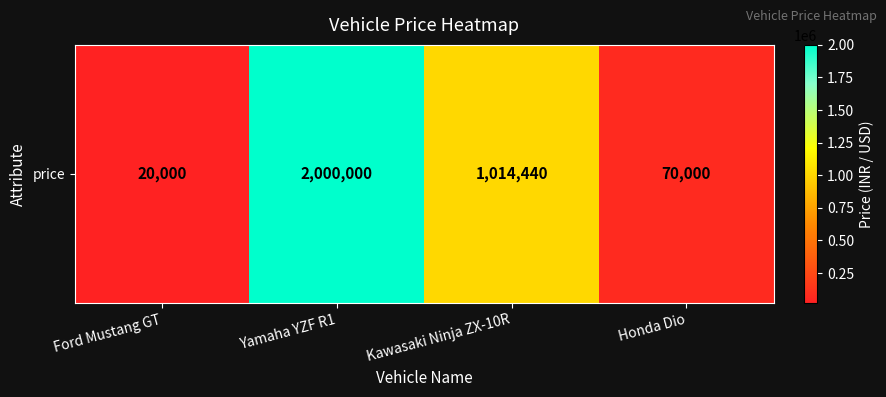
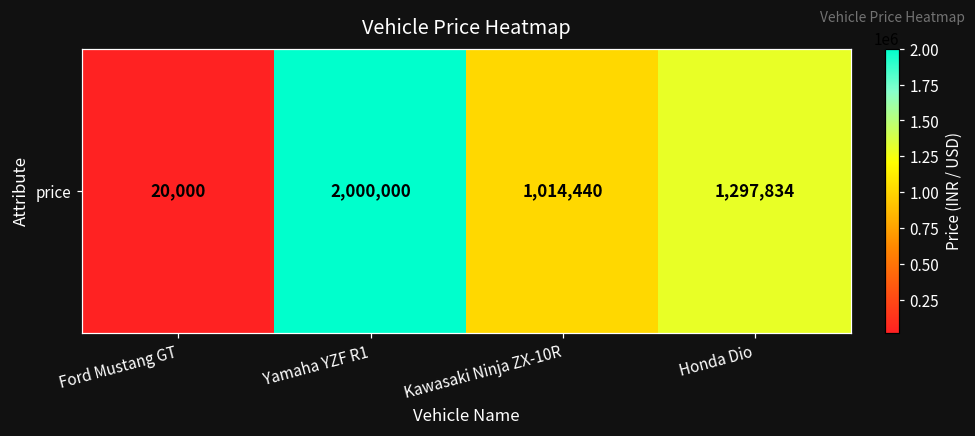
price, Honda Dio: 70,000 -> 1,297,834
